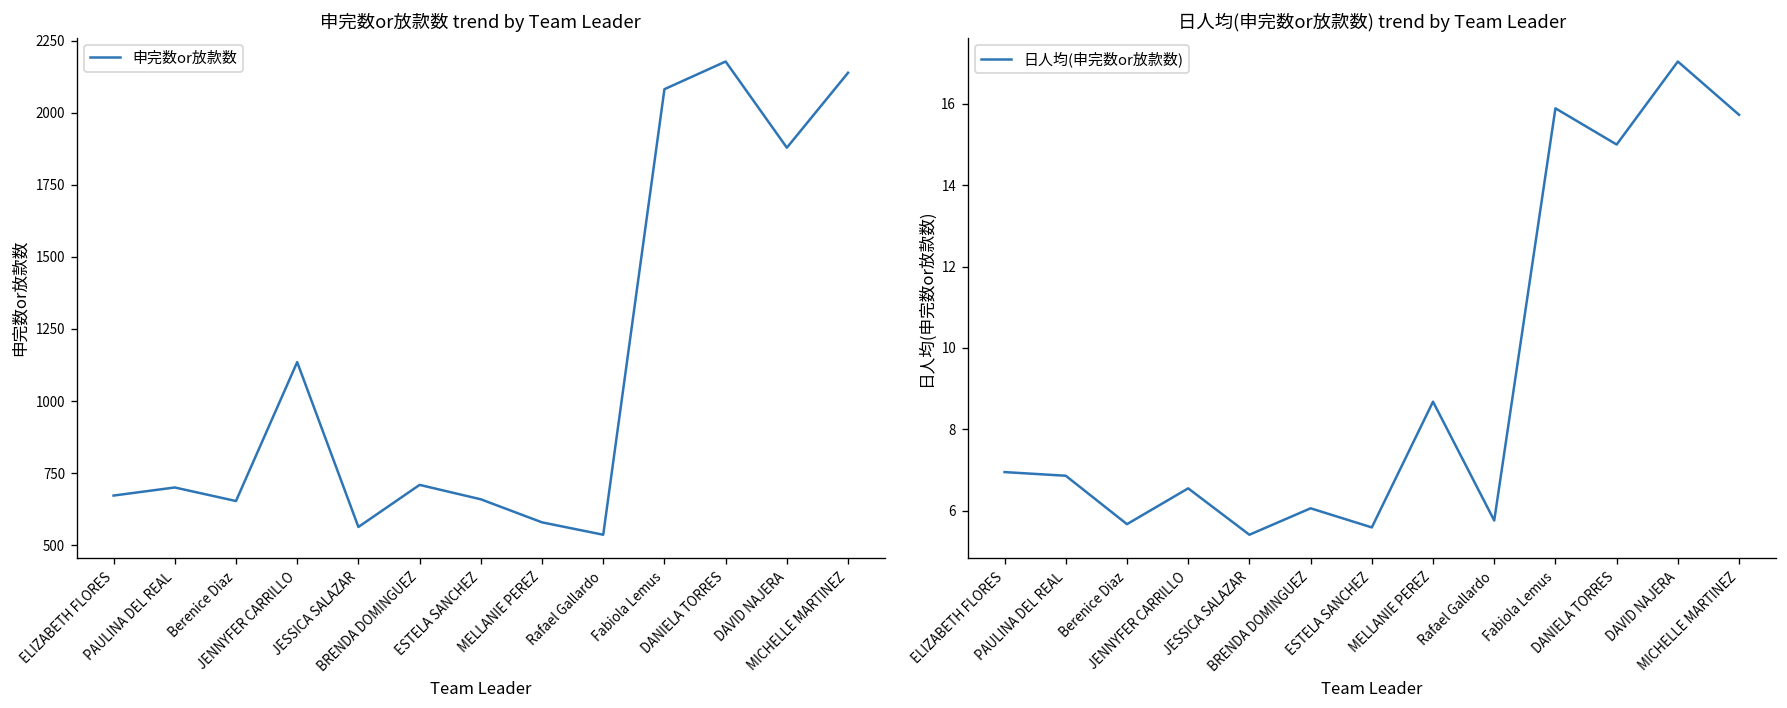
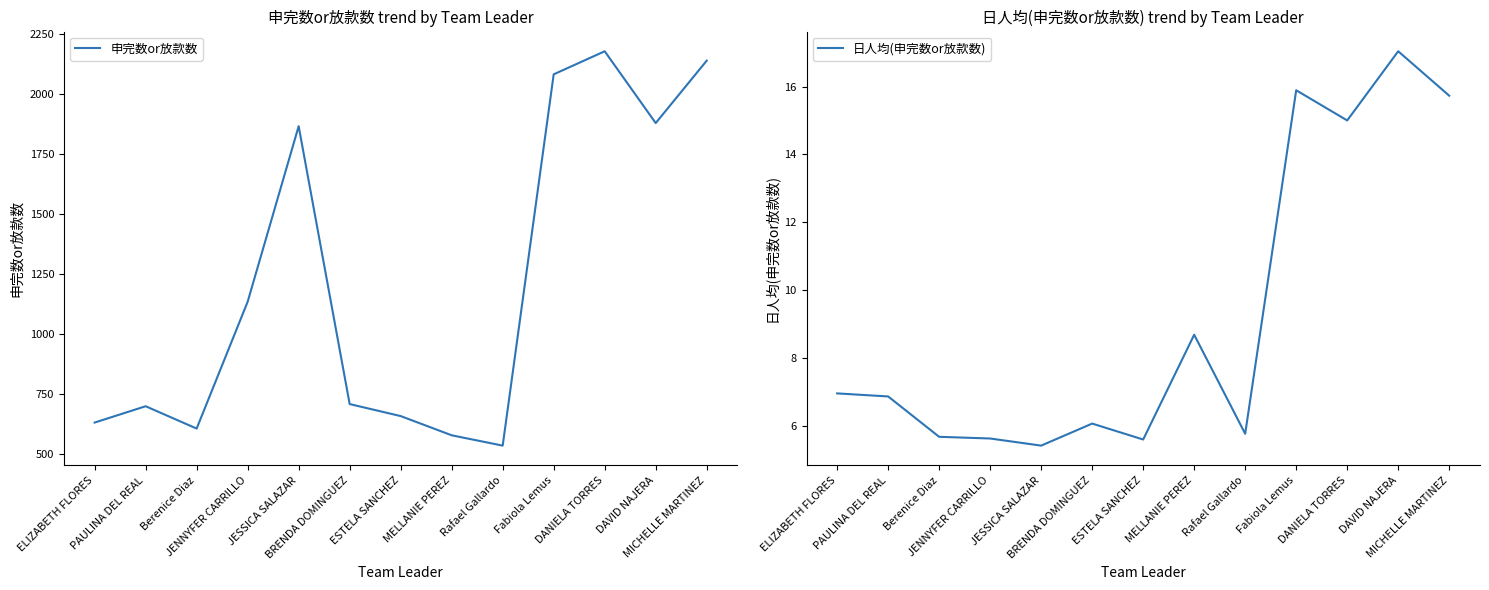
申完数or放款数 trend by Team Leader, ELIZABETH FLORES: 670 -> 630
申完数or放款数 trend by Team Leader, Berenice Diaz: 650 -> 610
申完数or放款数 trend by Team Leader, JESSICA SALAZAR: 560 -> 1870
日人均(申完数or放款数) trend by Team Leader, JENNYFER CARRILLO: 6.6 -> 5.6
